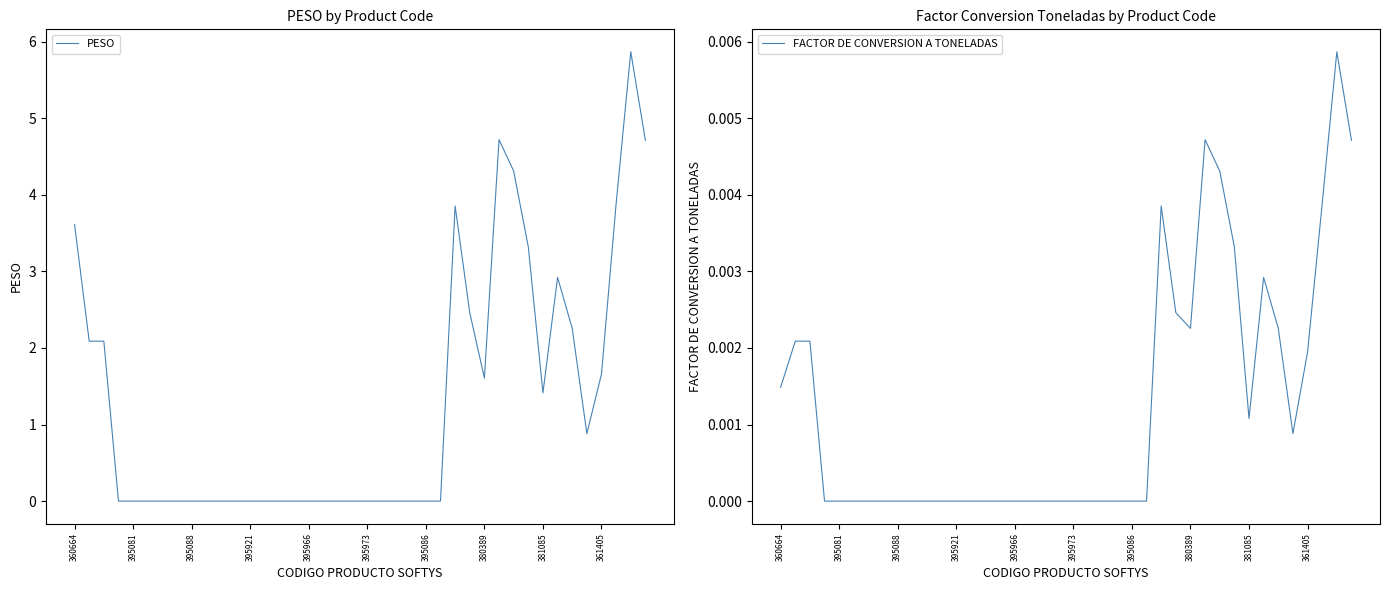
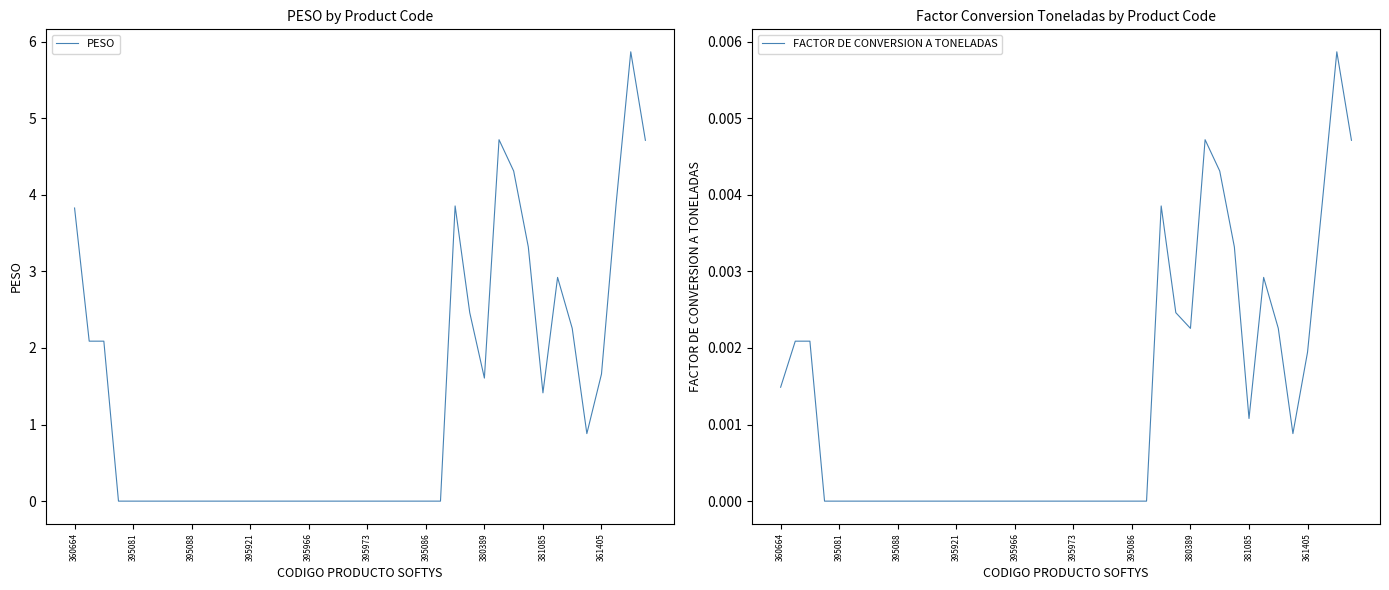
PESO by Product Code, 360664: 3.6 -> 3.8
